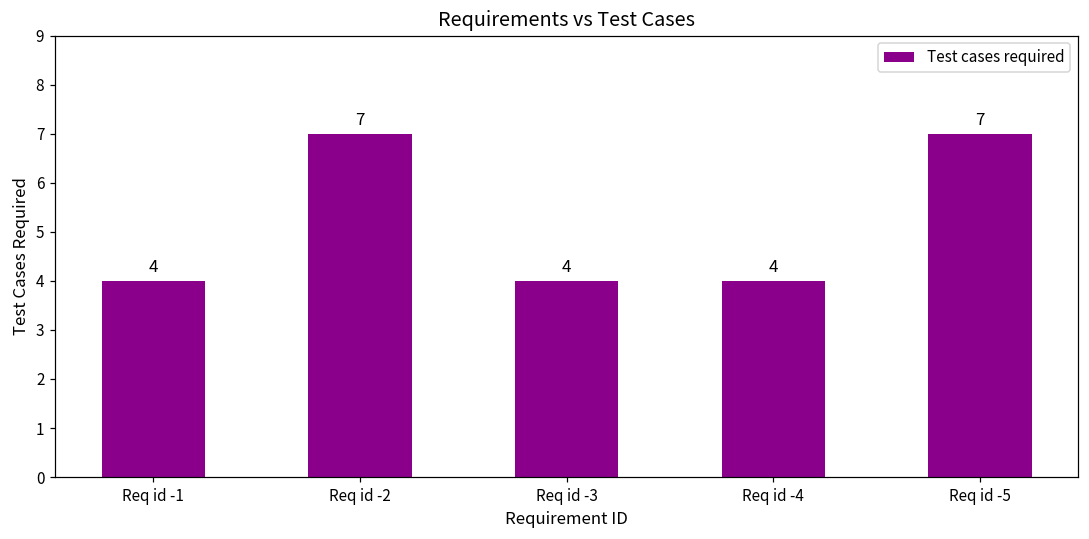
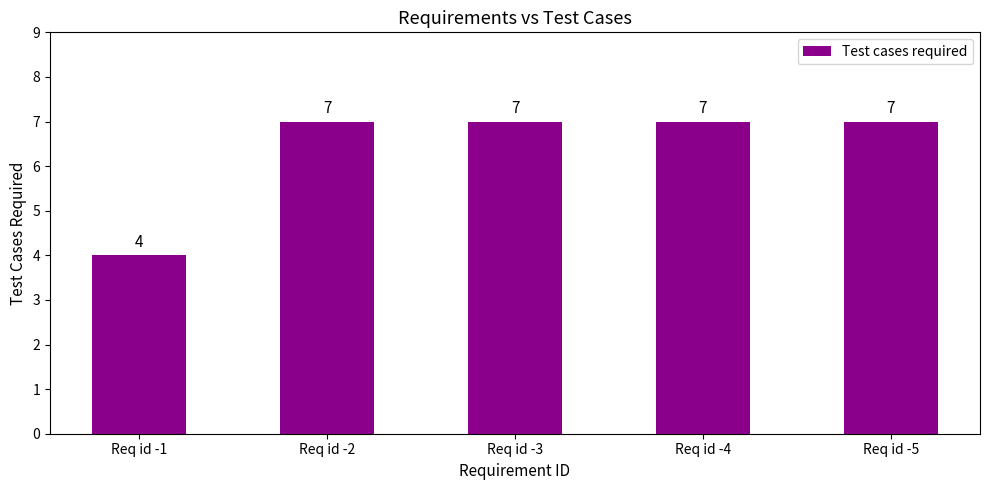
Req id -3: 4 -> 7
Req id -4: 4 -> 7
